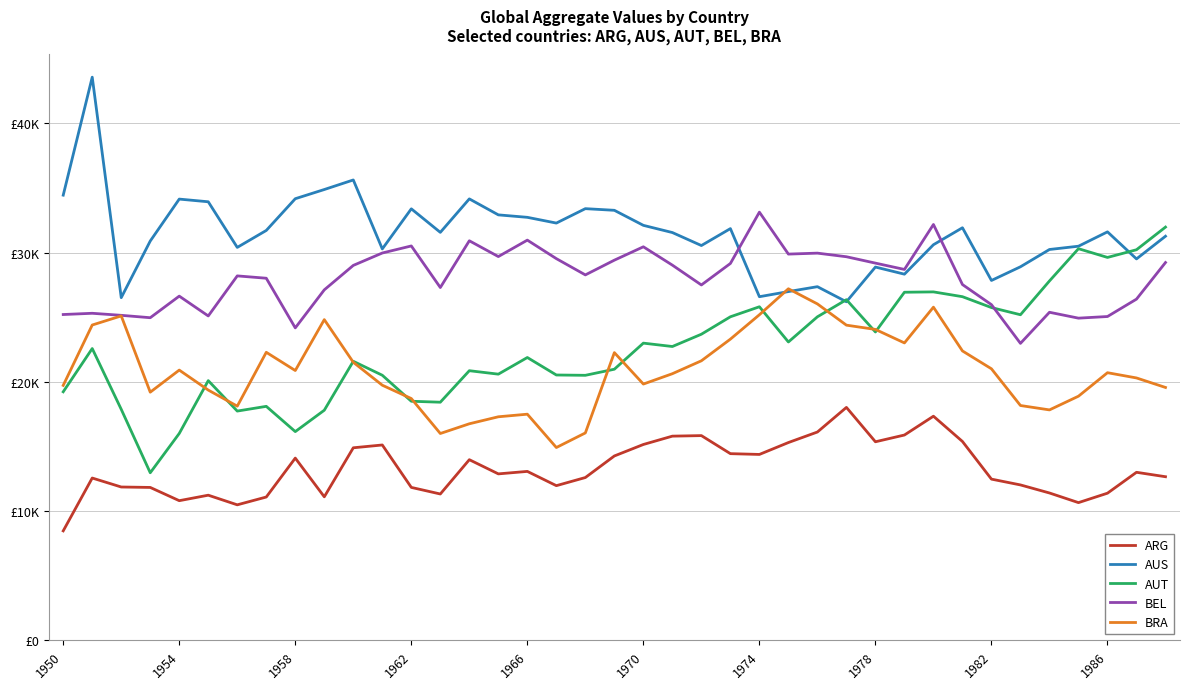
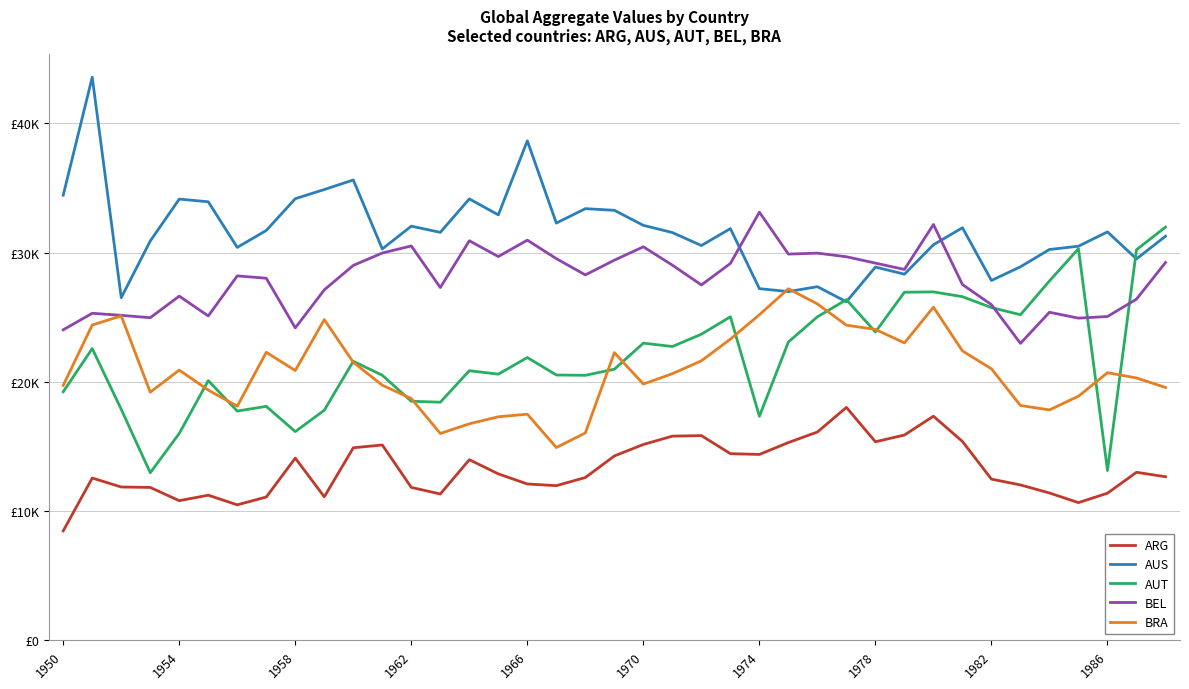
BEL, 1950: £25200 -> £24000
AUS, 1962: £33400 -> £32000
ARG, 1966: £13100 -> £12100
AUS, 1966: £32700 -> £38600
AUS, 1974: £26600 -> £27200
AUT, 1974: £25800 -> £17300
AUT, 1986: £29600 -> £13100
